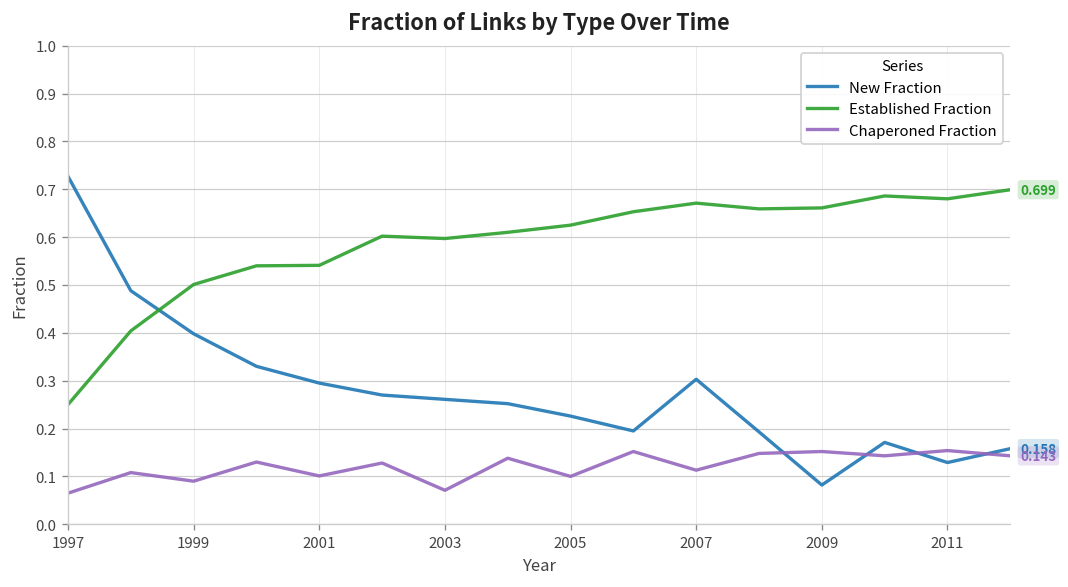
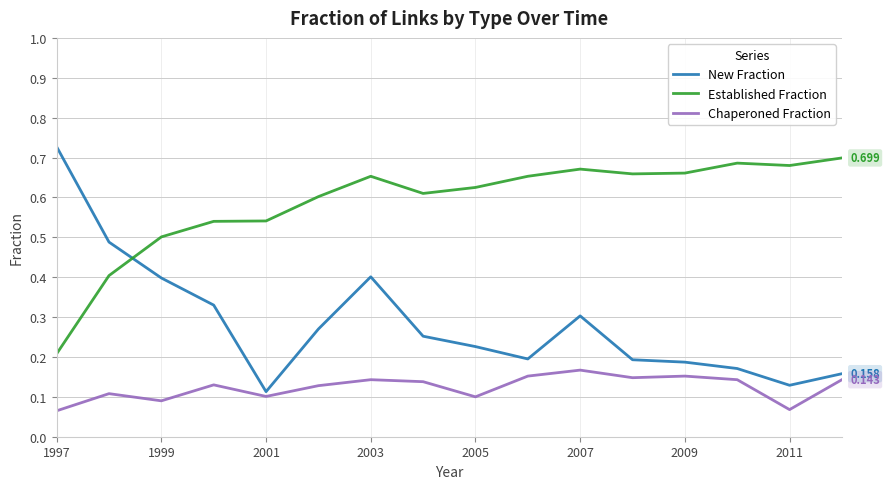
Established Fraction, 1997: 0.25 -> 0.21
New Fraction, 2001: 0.30 -> 0.11
New Fraction, 2003: 0.26 -> 0.40
Established Fraction, 2003: 0.60 -> 0.65
Chaperoned Fraction, 2003: 0.07 -> 0.14
Chaperoned Fraction, 2007: 0.11 -> 0.17
New Fraction, 2009: 0.08 -> 0.19
Chaperoned Fraction, 2011: 0.15 -> 0.07
